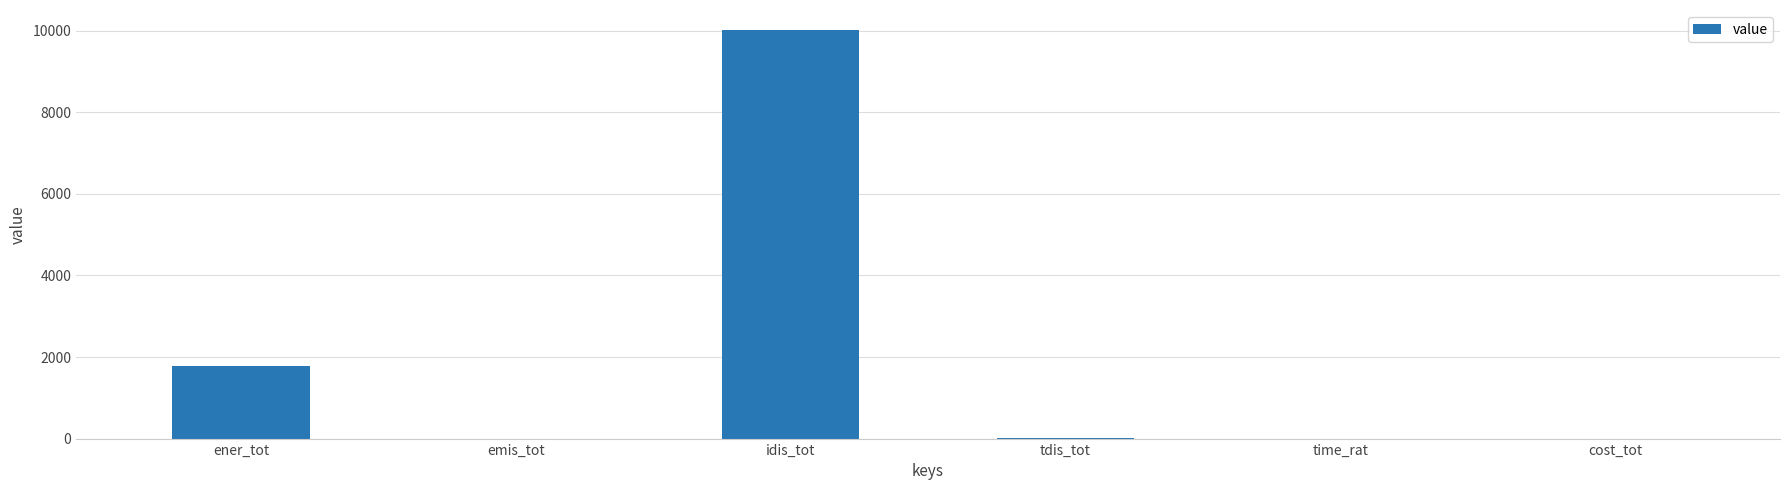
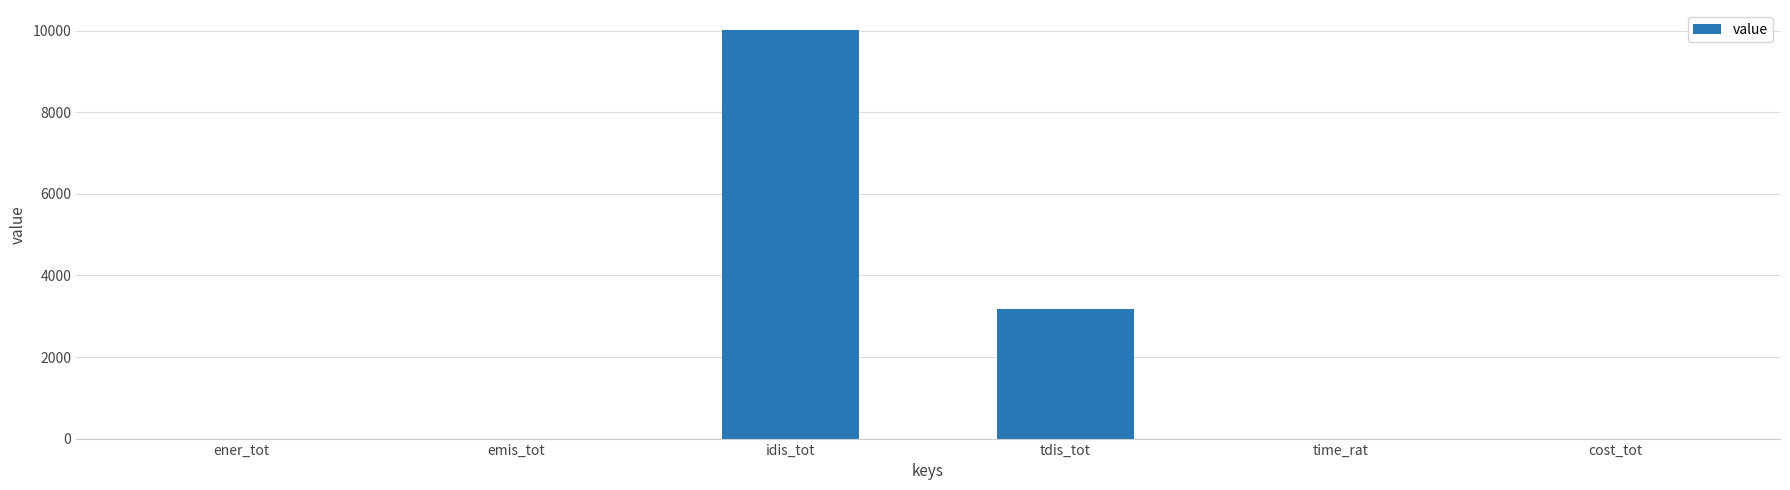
ener_tot: 1800 -> 0
tdis_tot: 0 -> 3200
